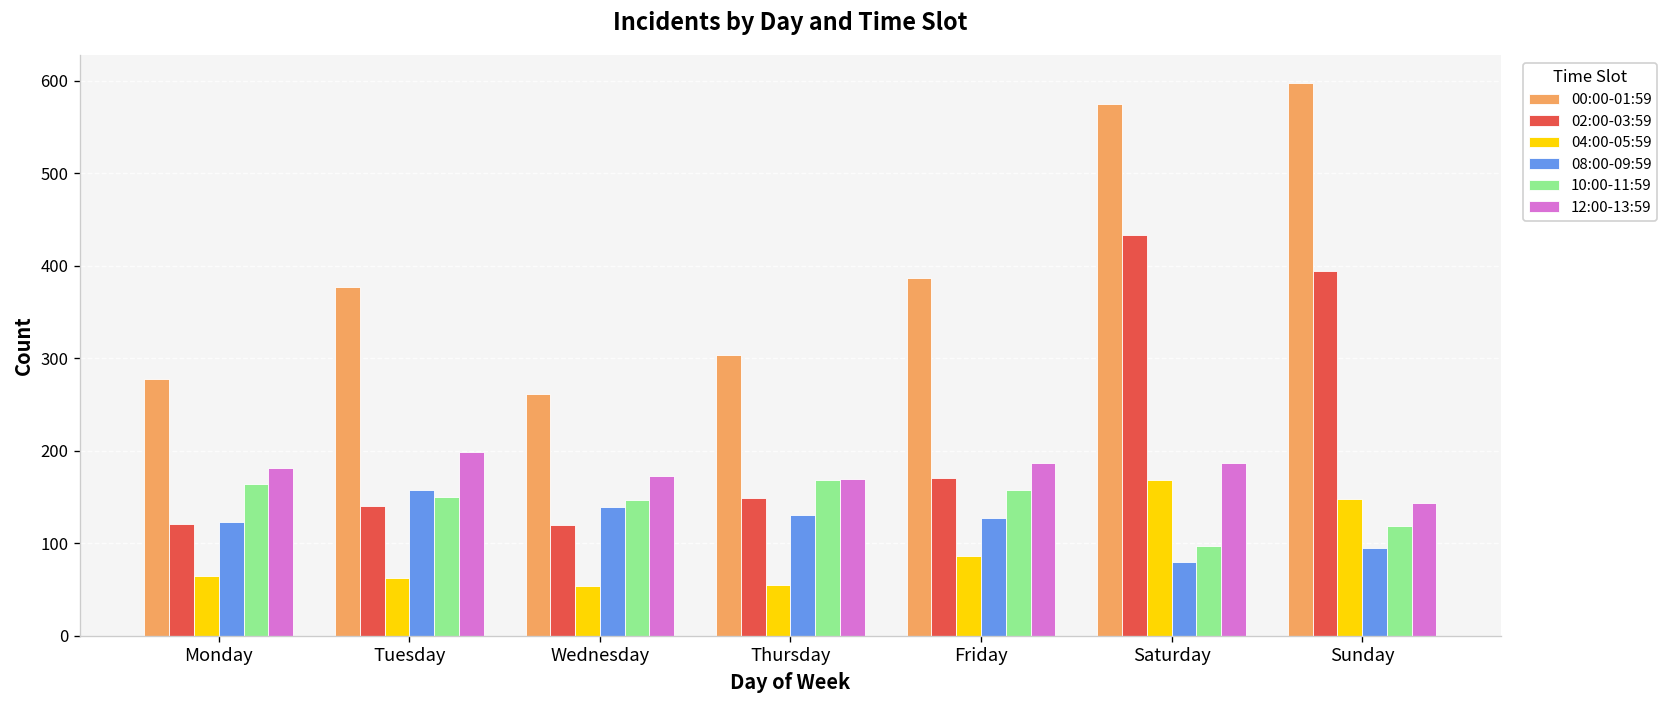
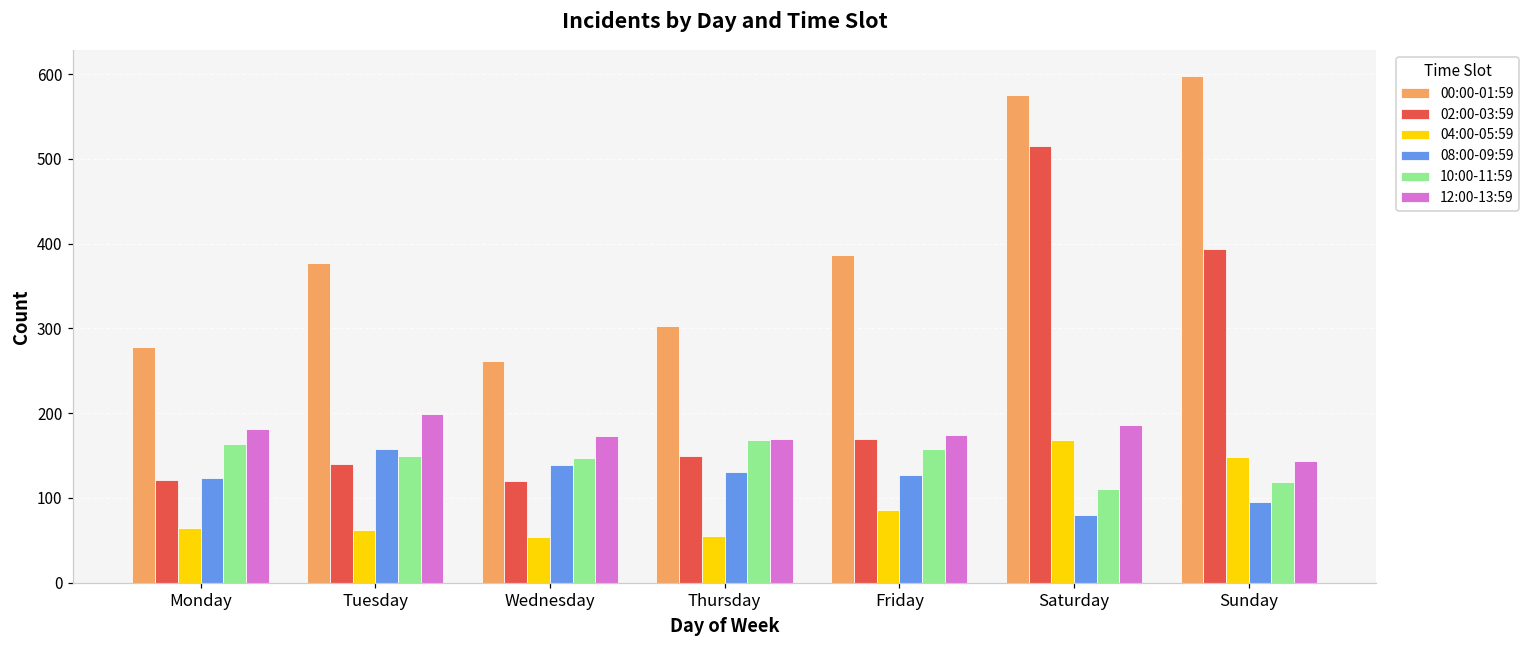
12:00-13:59, Friday: 190 -> 170
02:00-03:59, Saturday: 430 -> 520
10:00-11:59, Saturday: 100 -> 110
